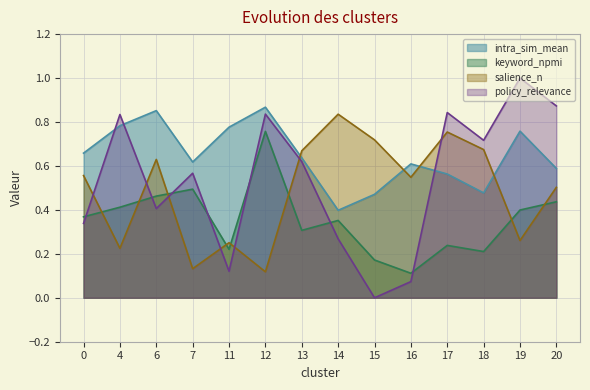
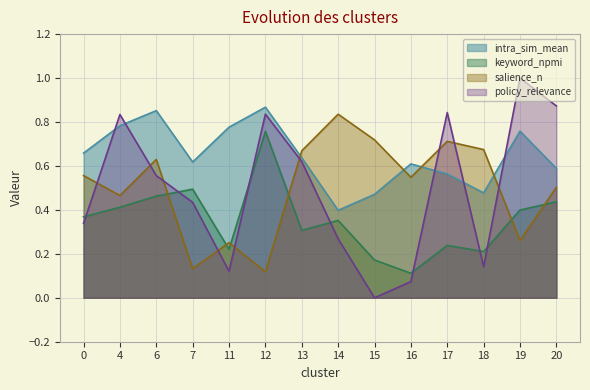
salience_n, 4: 0.23 -> 0.47
policy_relevance, 6: 0.41 -> 0.56
policy_relevance, 7: 0.57 -> 0.43
salience_n, 17: 0.75 -> 0.71
policy_relevance, 18: 0.72 -> 0.14
